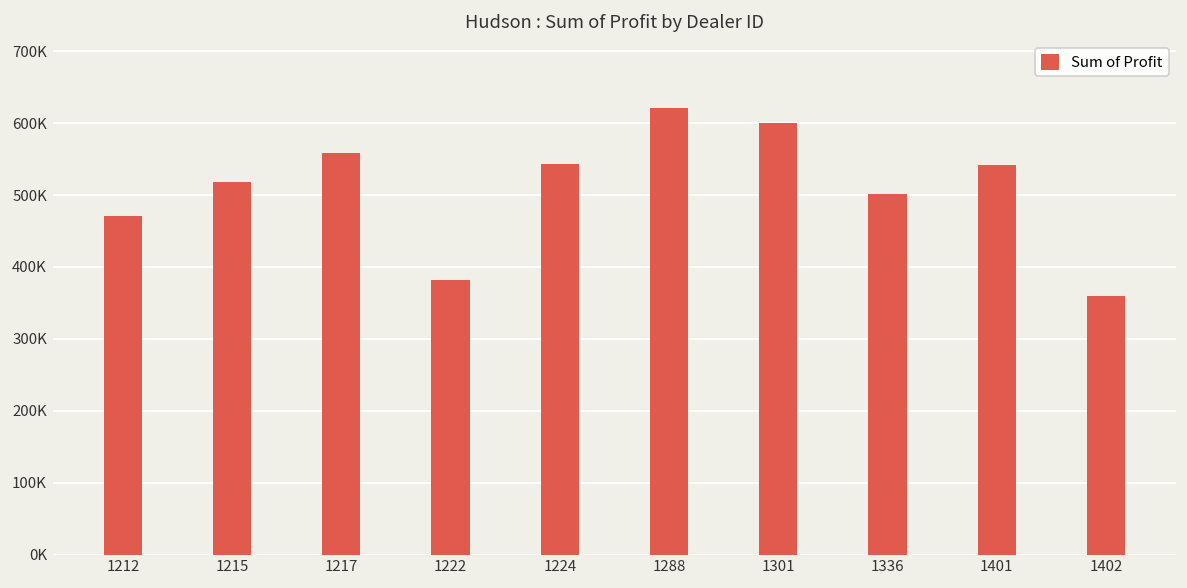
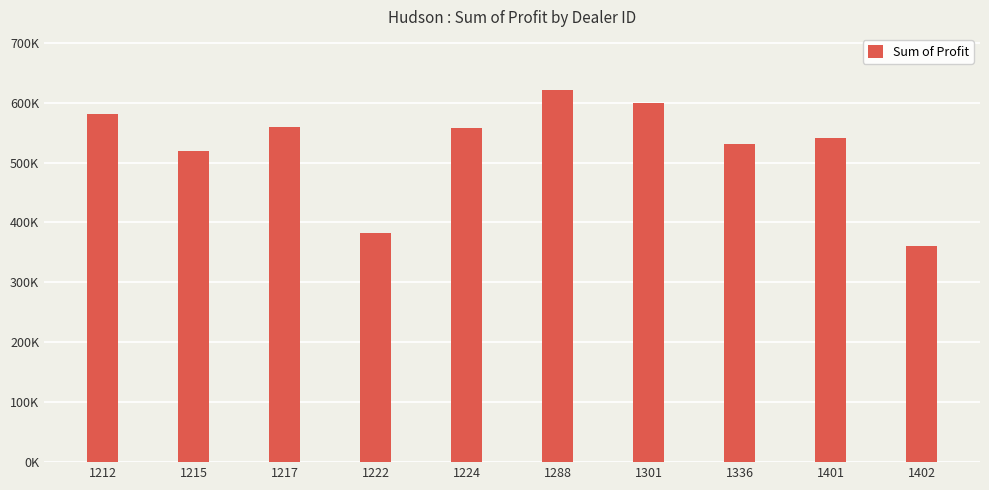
1212: 470000 -> 580000
1224: 540000 -> 560000
1336: 500000 -> 530000
